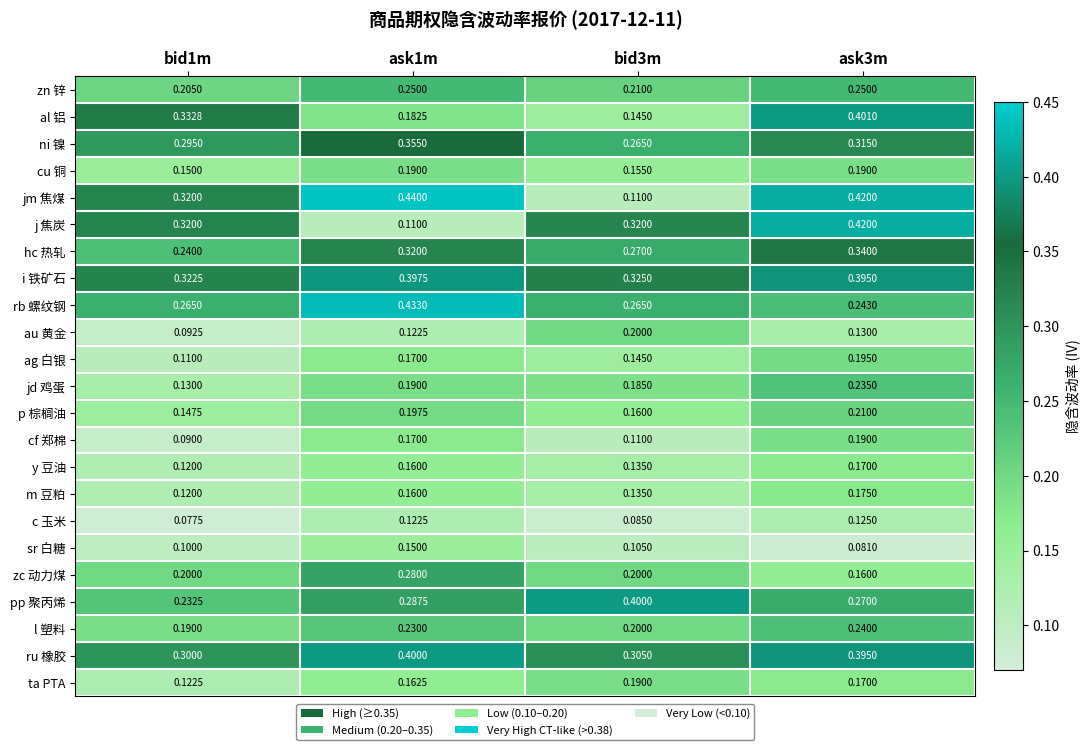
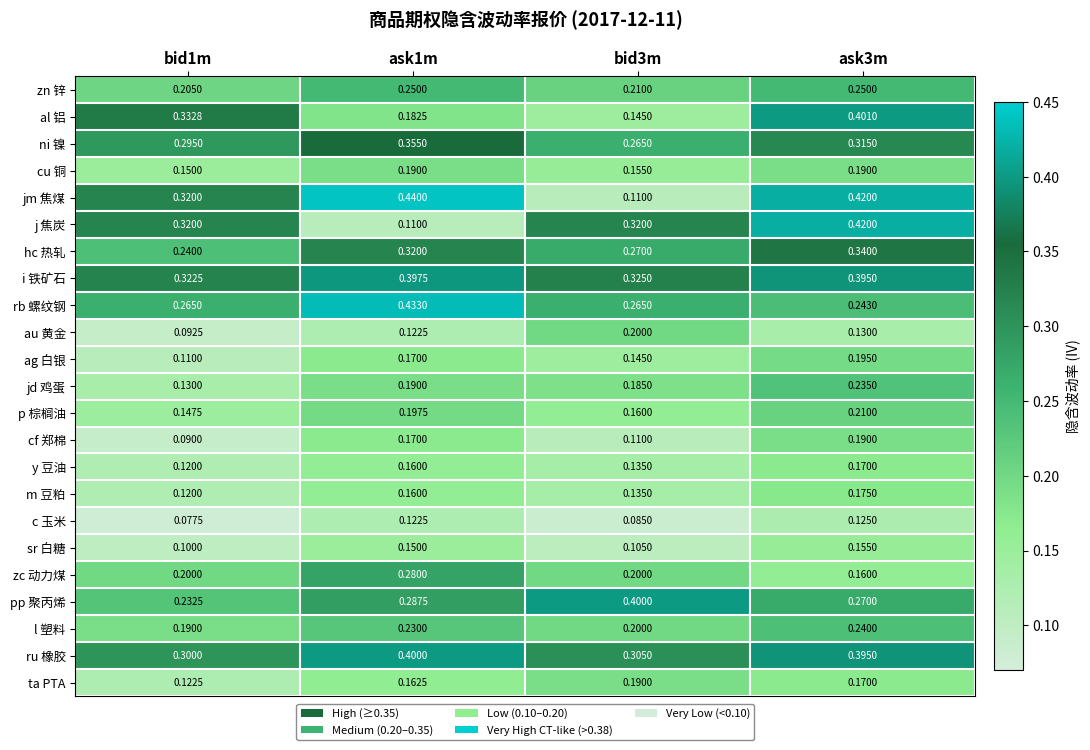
sr 白糖, ask3m: 0.0810 -> 0.1550
